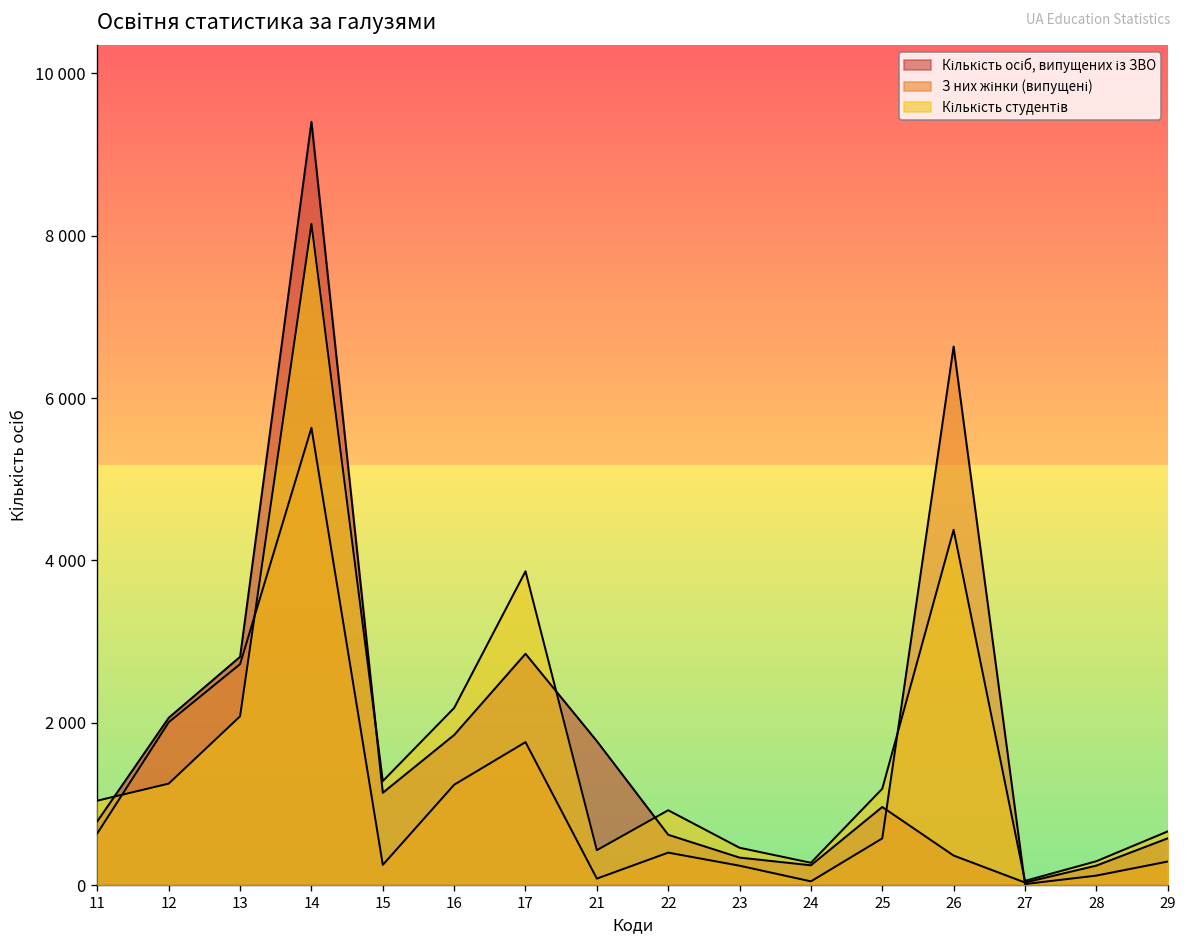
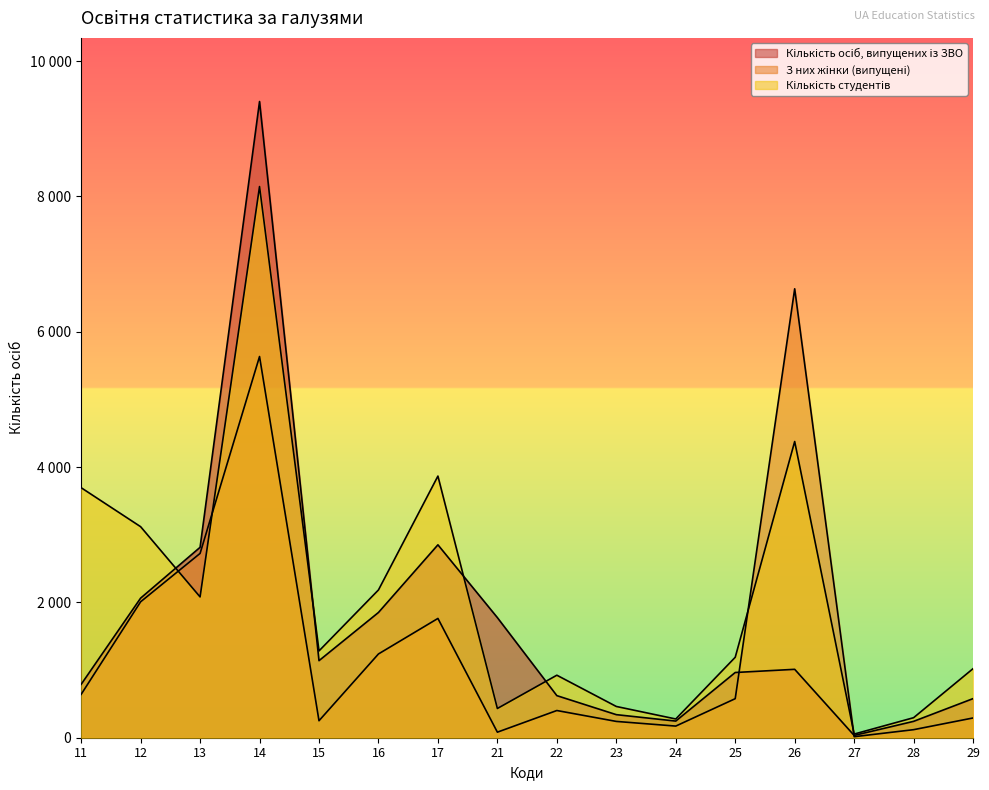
Кількість студентів, 11: 1000 -> 3700
Кількість студентів, 12: 1300 -> 3100
З них жінки (випущені), 24: 0 -> 200
Кількість осіб, випущених із ЗВО, 26: 400 -> 1000
Кількість студентів, 29: 700 -> 1000
